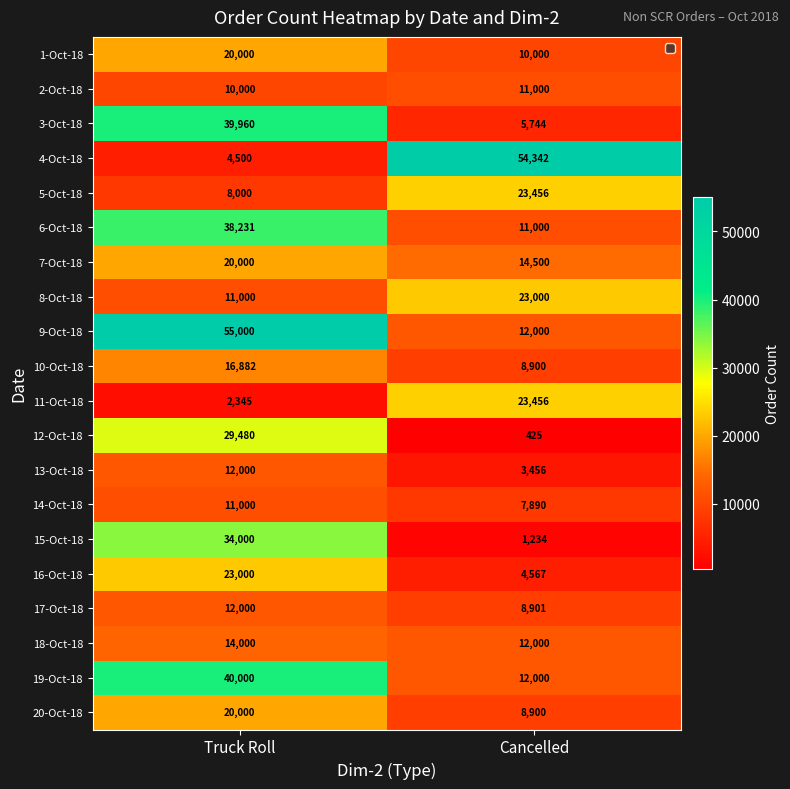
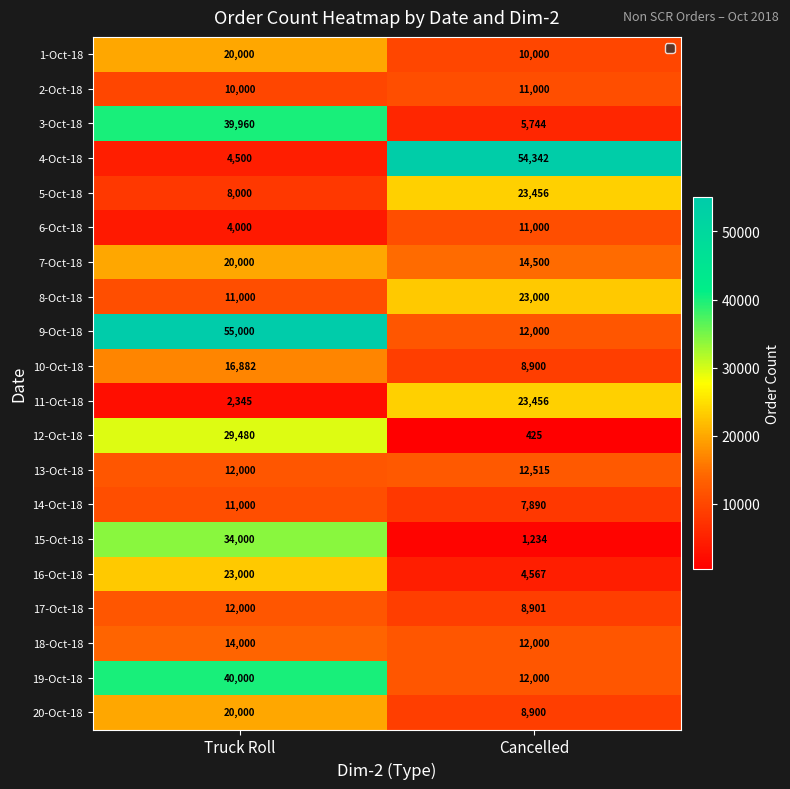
6-Oct-18, Truck Roll: 38,231 -> 4,000
13-Oct-18, Cancelled: 3,456 -> 12,515
